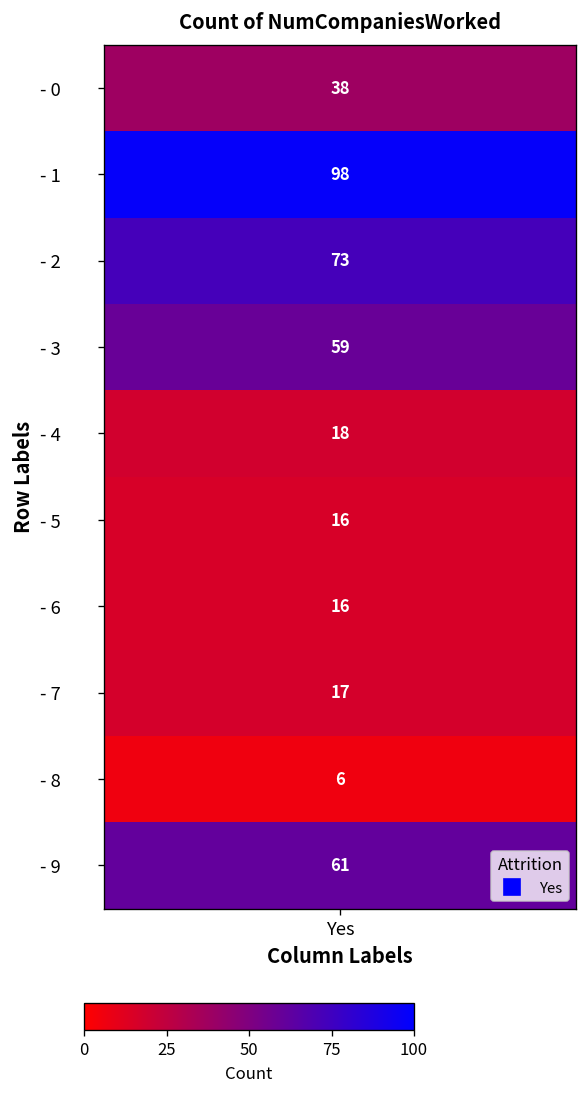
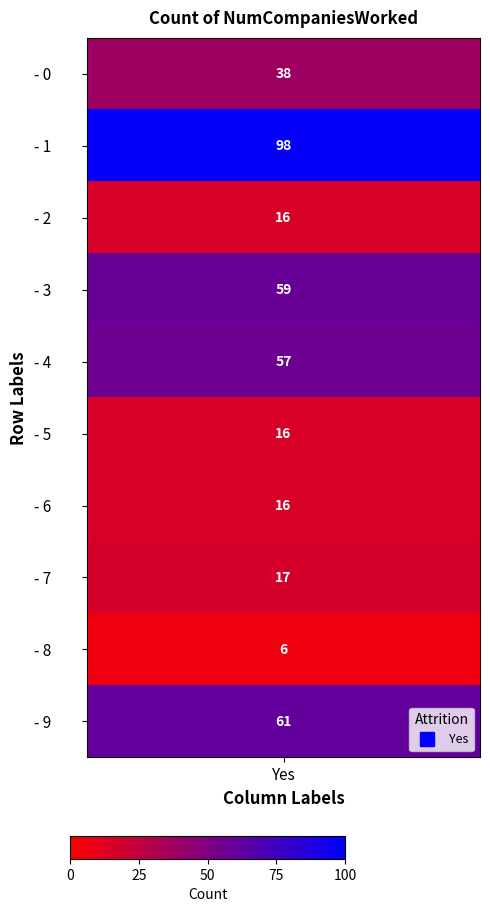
- 2, Yes: 73 -> 16
- 4, Yes: 18 -> 57
